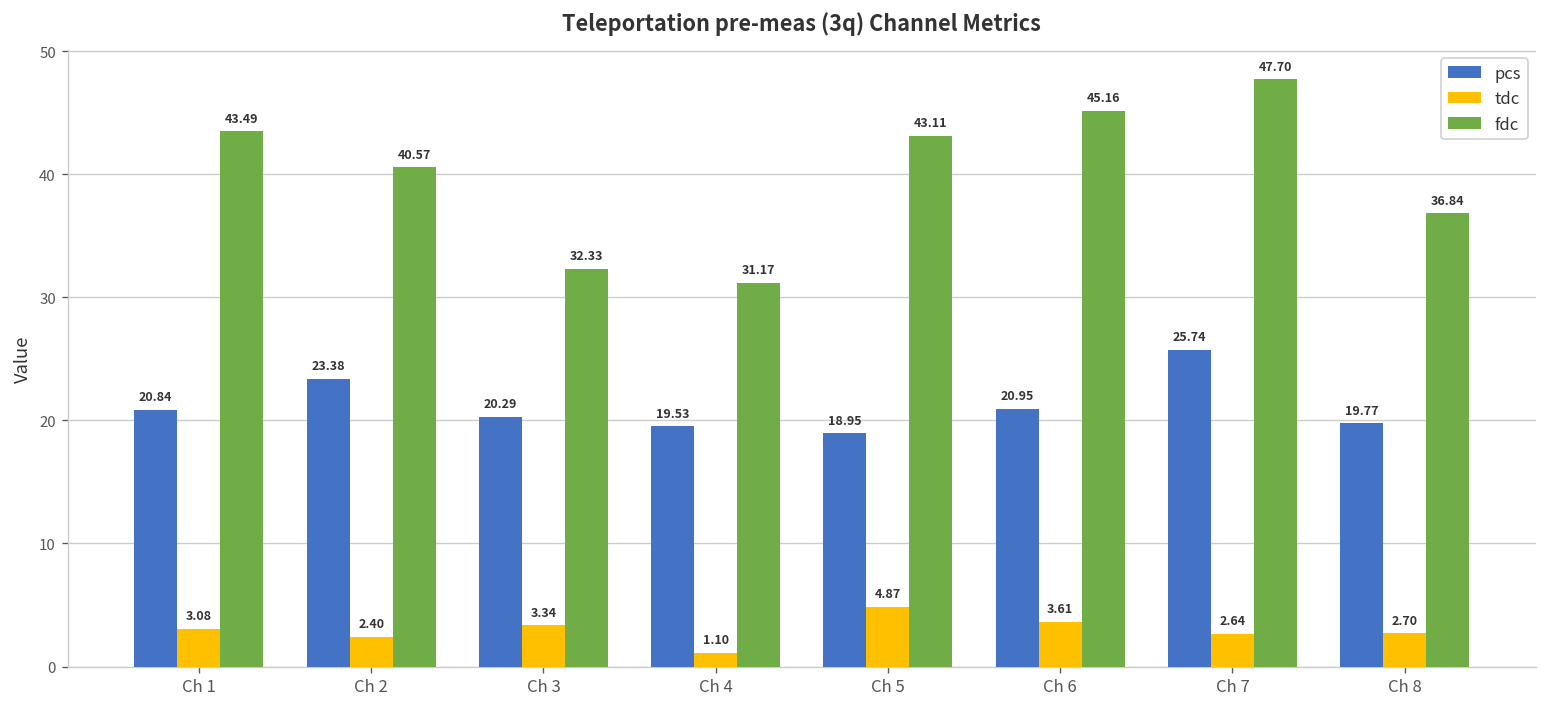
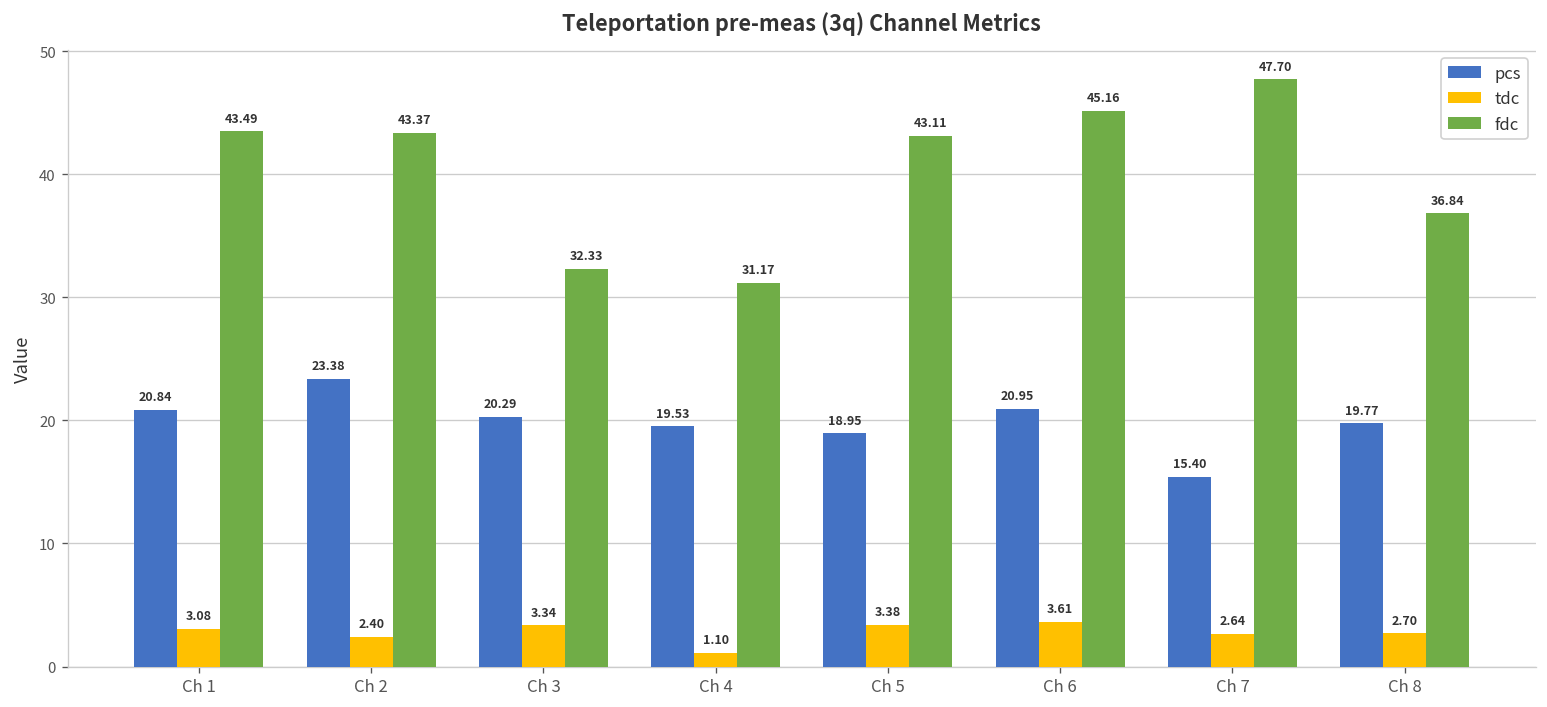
fdc, Ch 2: 40.57 -> 43.37
tdc, Ch 5: 4.87 -> 3.38
pcs, Ch 7: 25.74 -> 15.40
